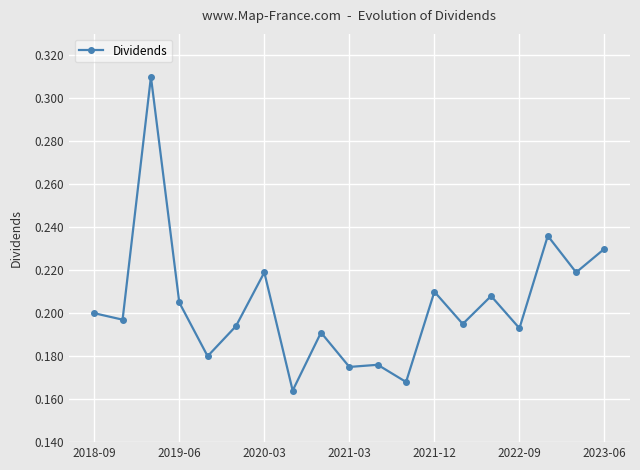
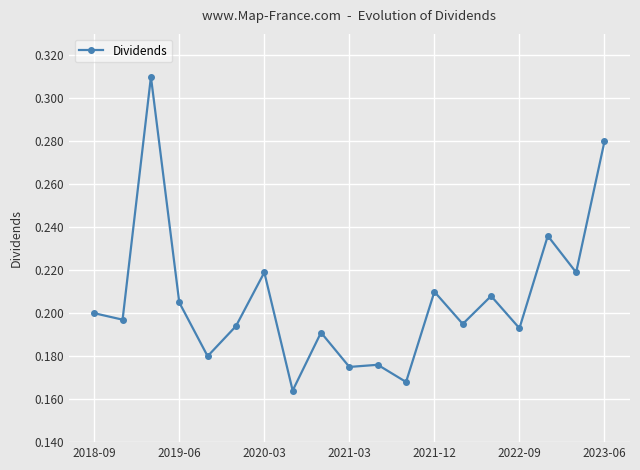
2023-06: 0.23 -> 0.28
